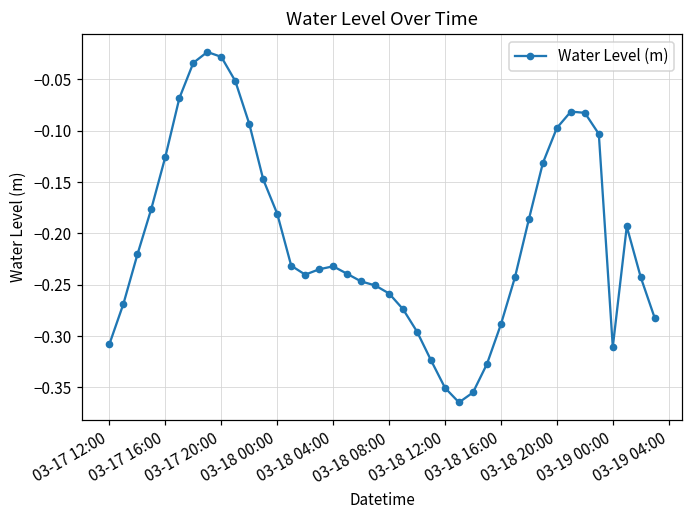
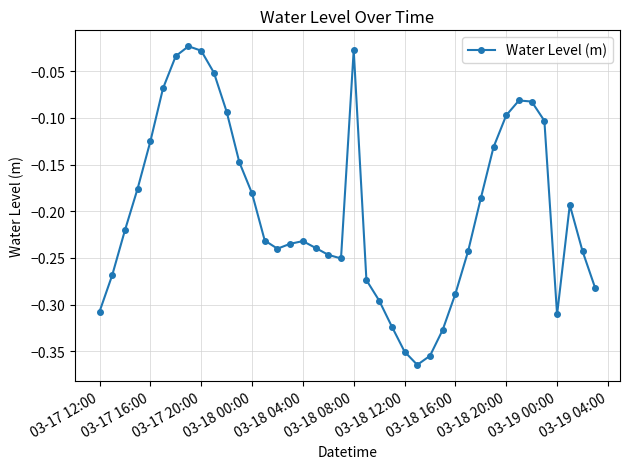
03-18 08:00: -0.26 -> -0.03
